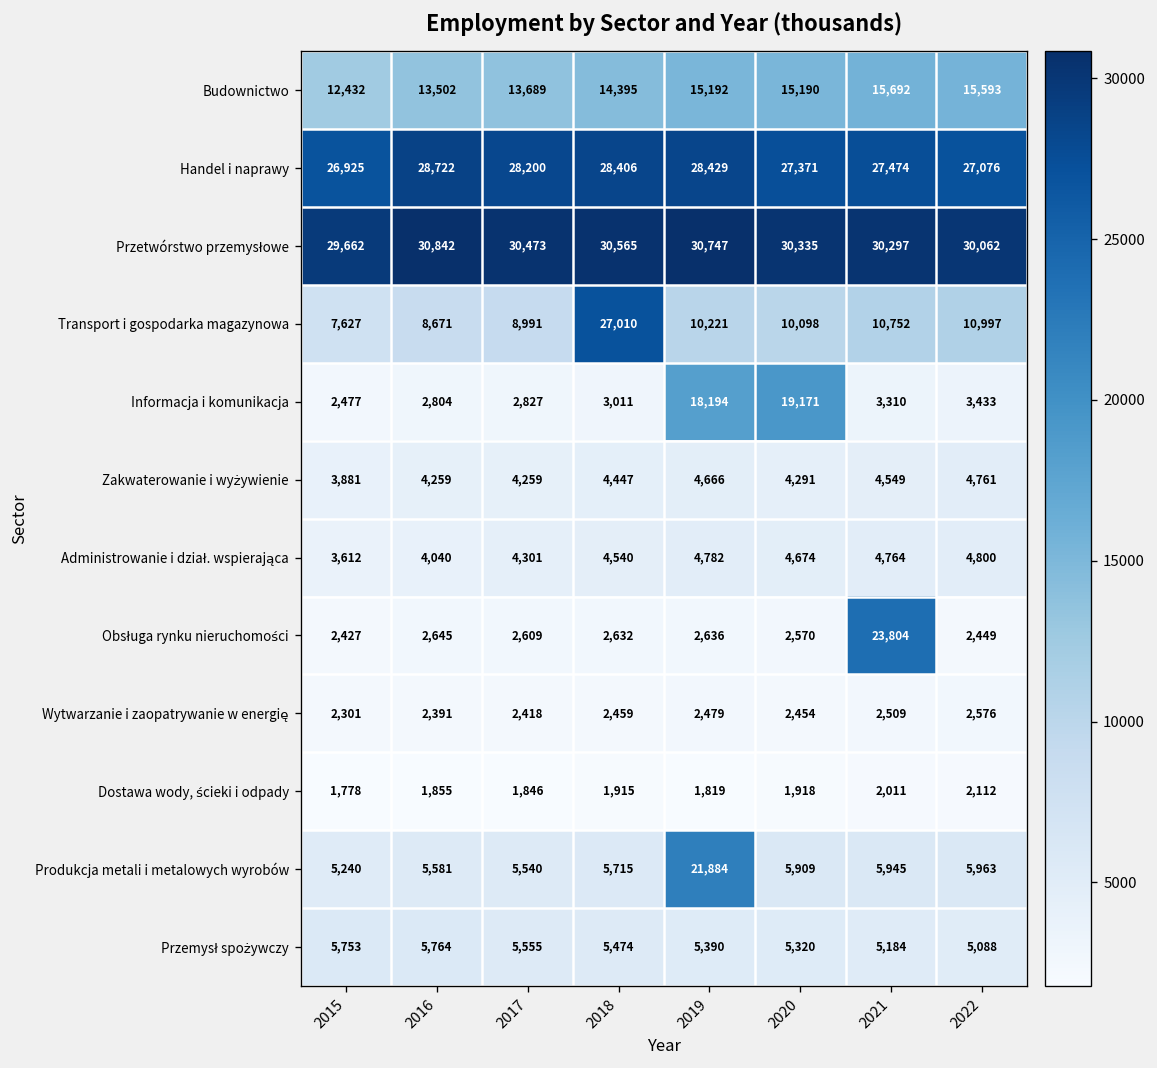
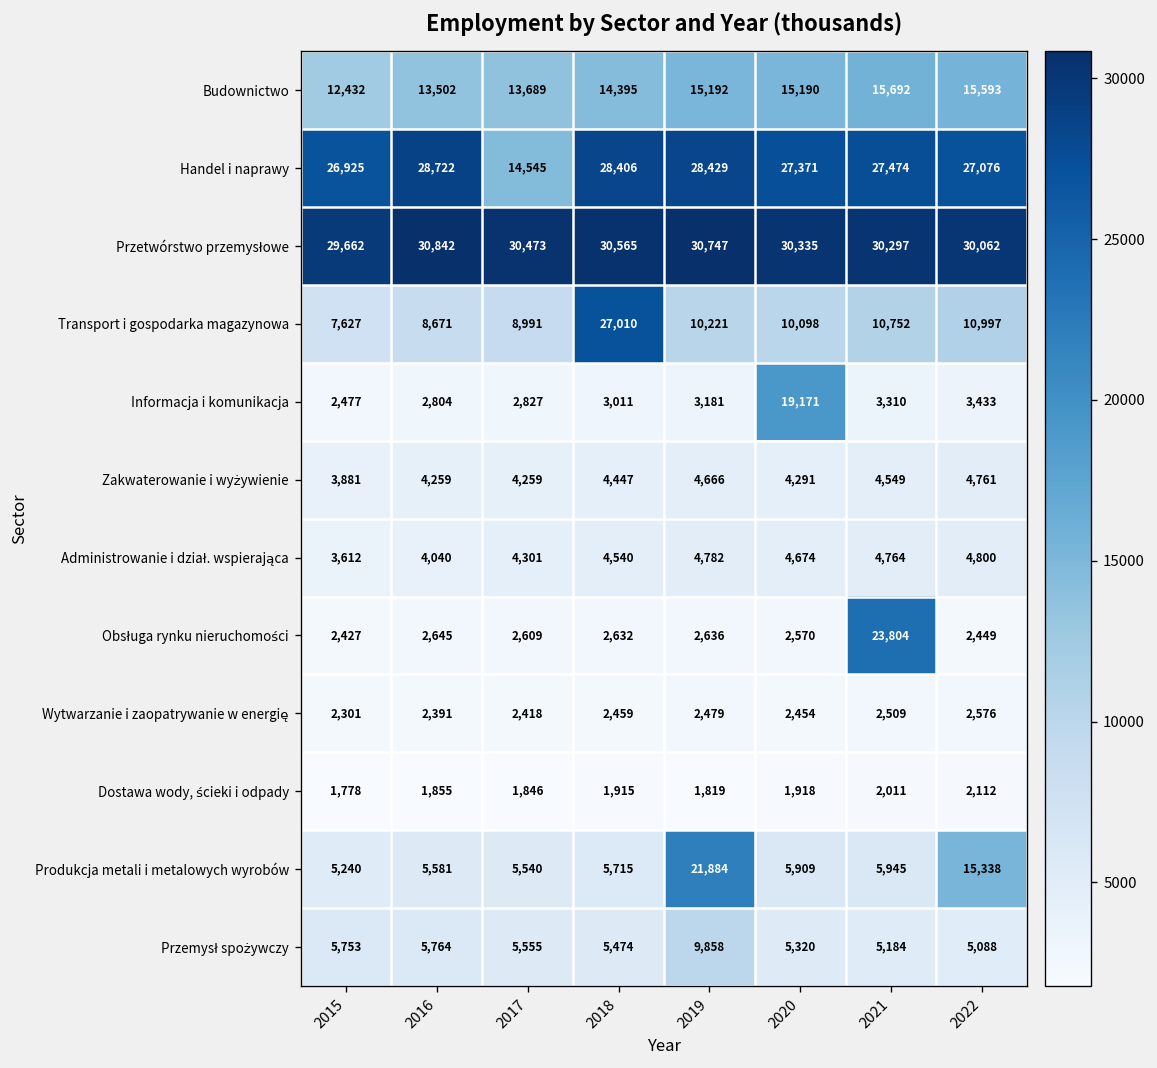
Handel i naprawy, 2017: 28,200 -> 14,545
Informacja i komunikacja, 2019: 18,194 -> 3,181
Produkcja metali i metalowych wyrobów, 2022: 5,963 -> 15,338
Przemysł spożywczy, 2019: 5,390 -> 9,858
